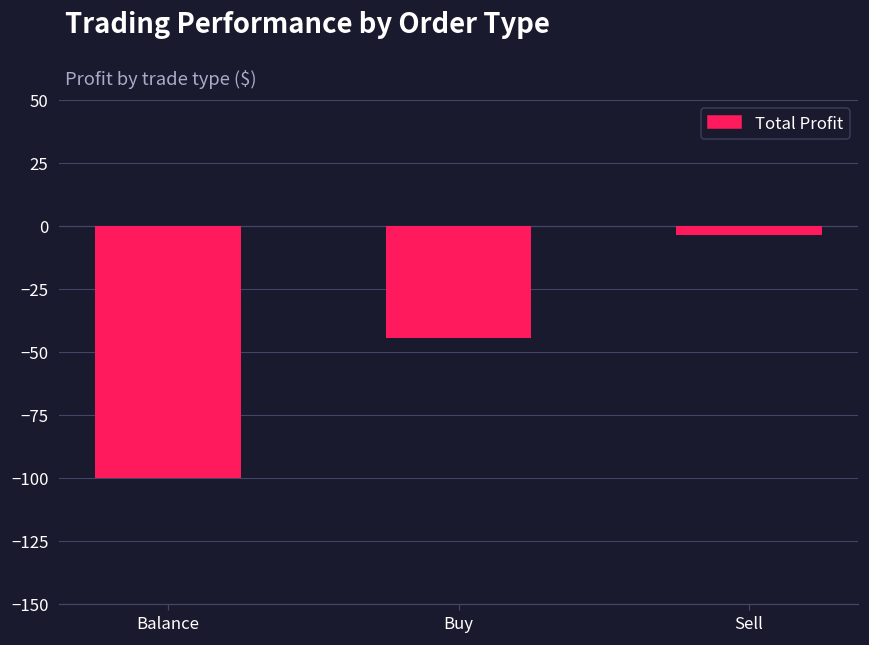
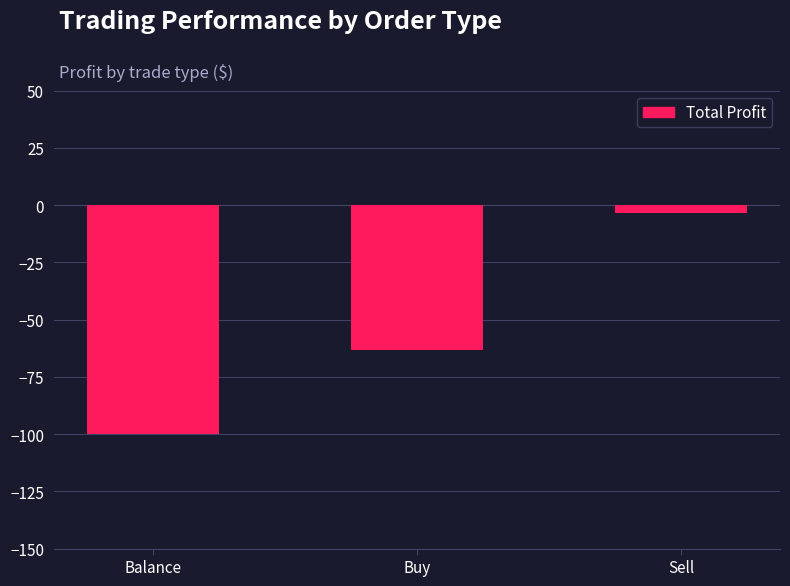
Buy: -45 -> -63
